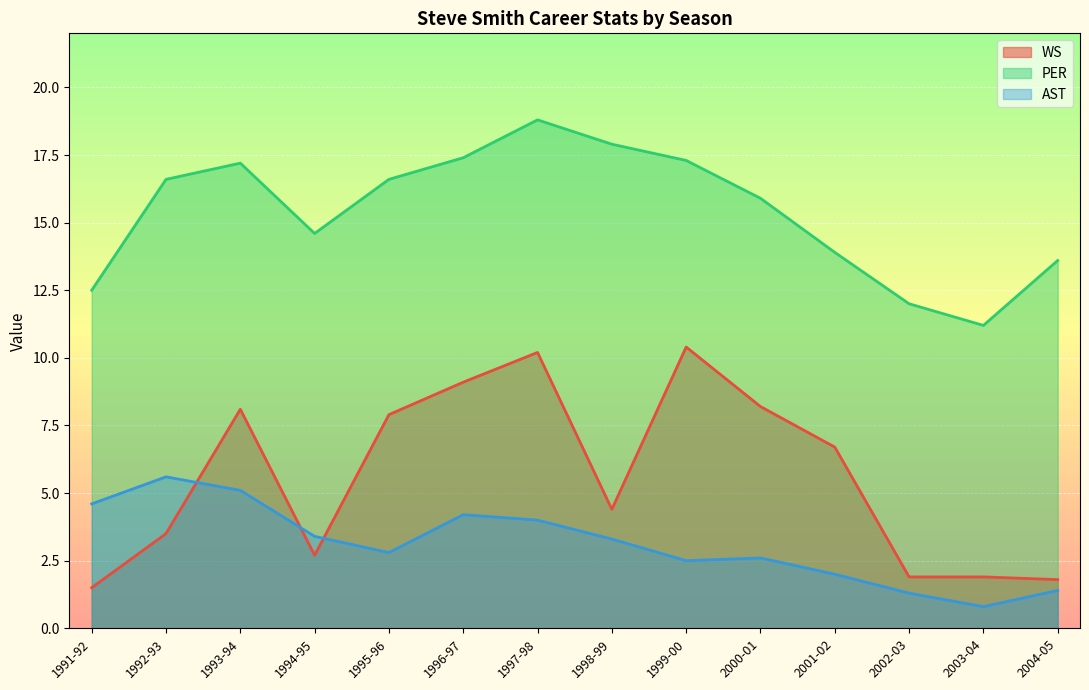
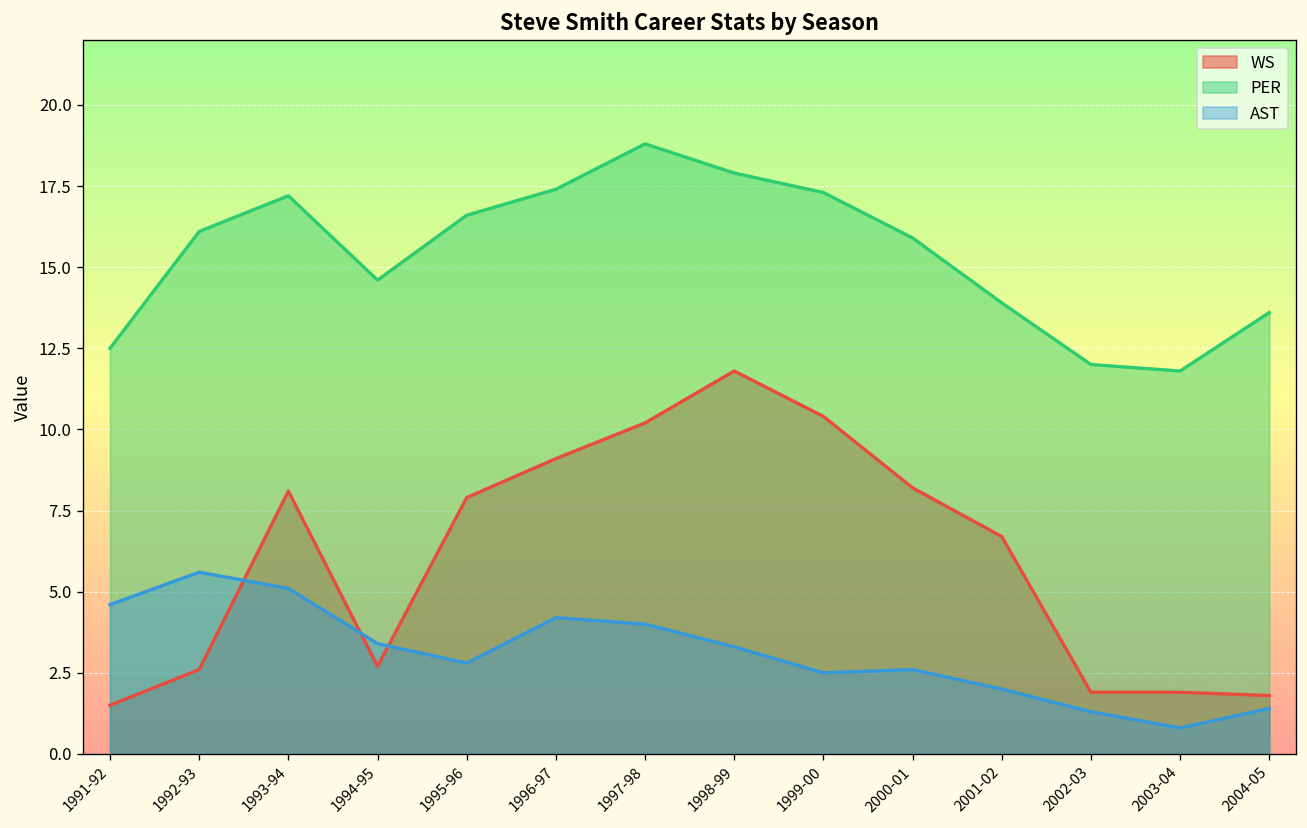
WS, 1992-93: 3.5 -> 2.6
PER, 1992-93: 16.6 -> 16.1
WS, 1998-99: 4.4 -> 11.8
PER, 2003-04: 11.2 -> 11.8
